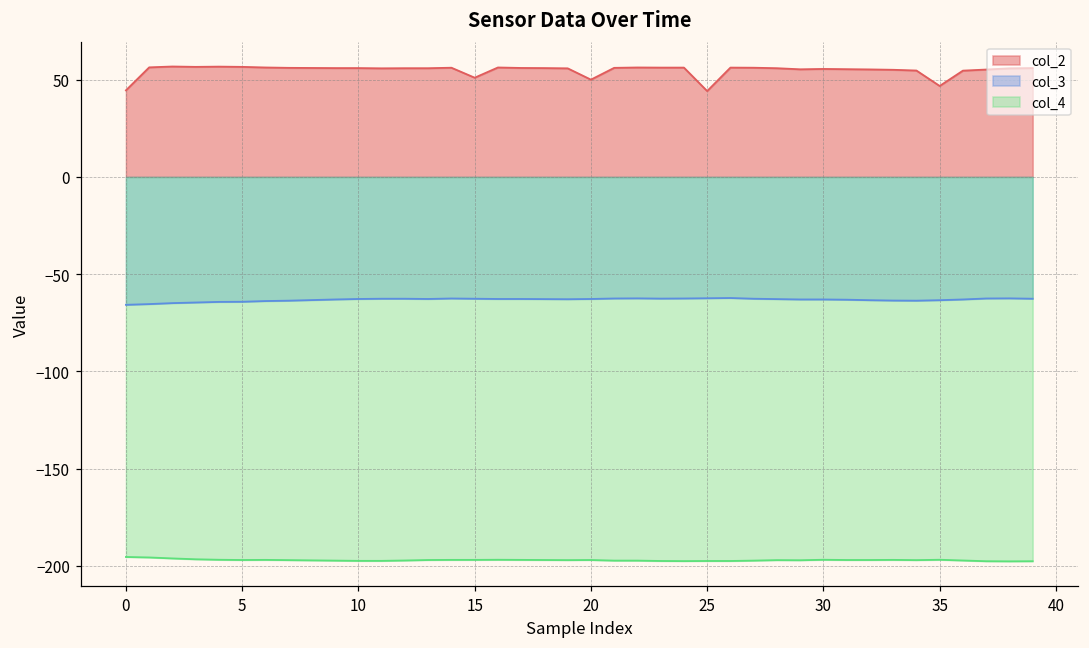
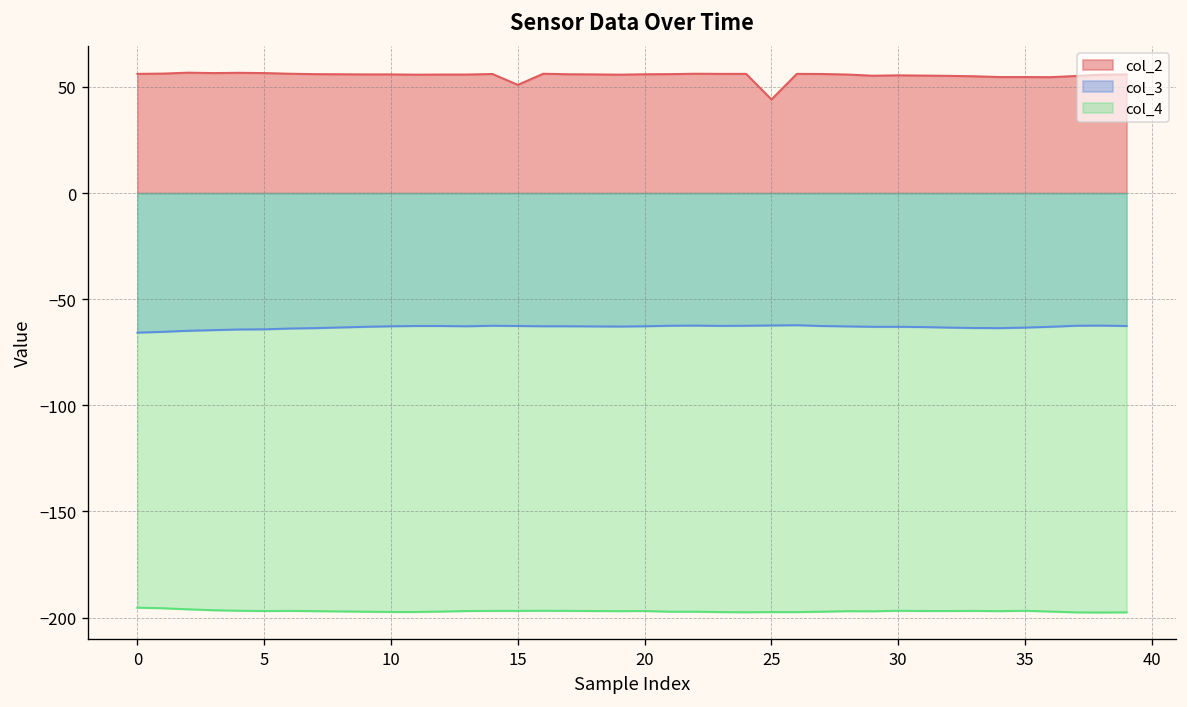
col_2, 0: 45 -> 56
col_2, 20: 50 -> 56
col_2, 35: 47 -> 55
